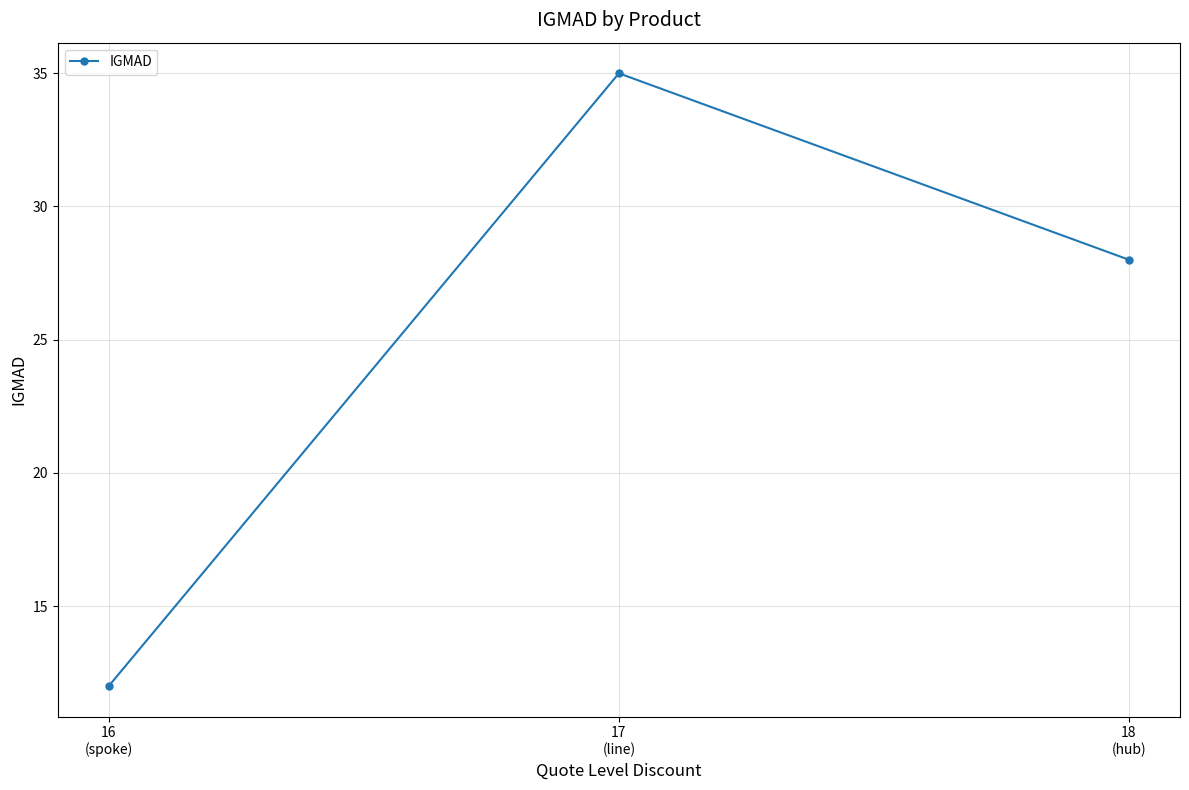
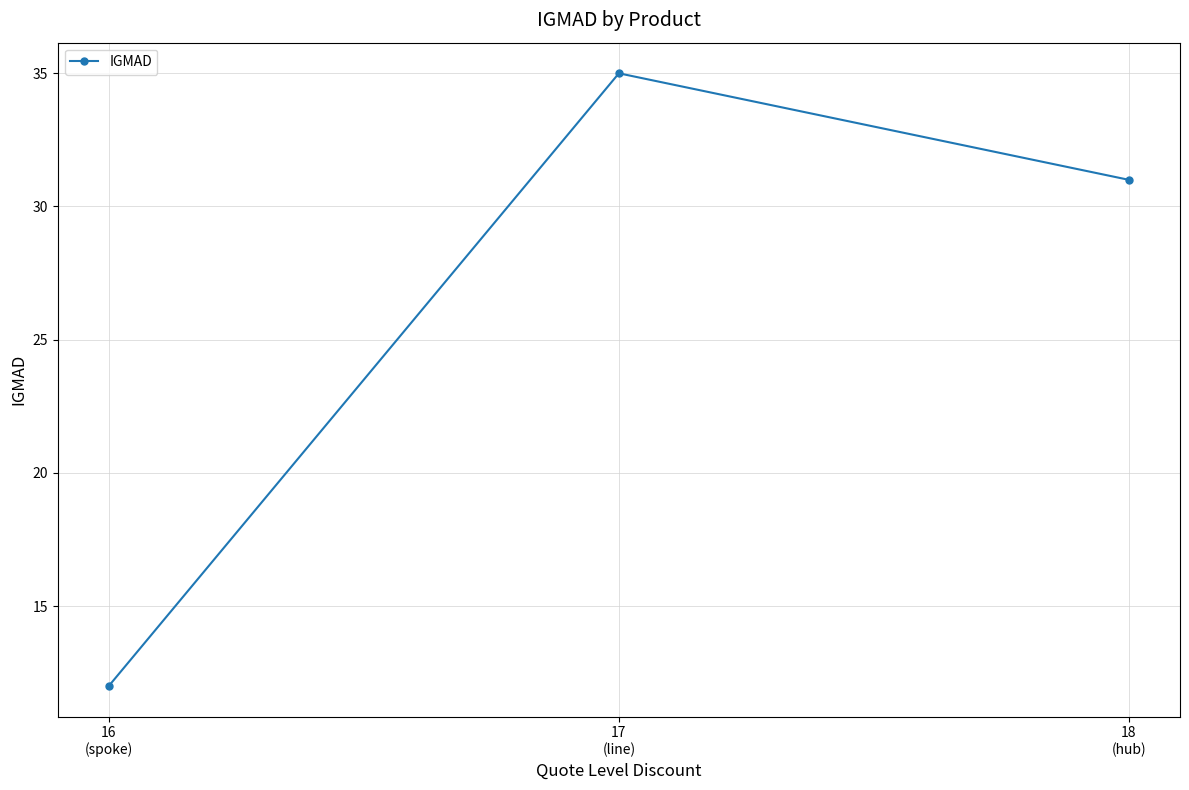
18 (hub): 28 -> 31
